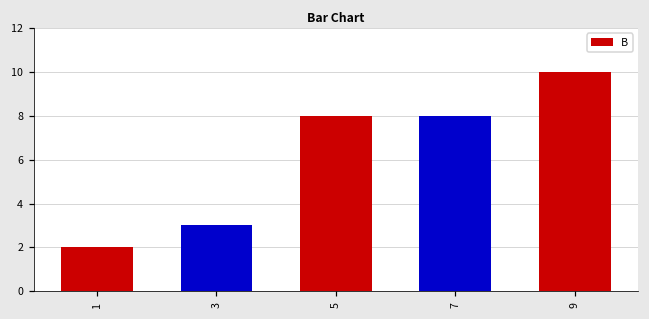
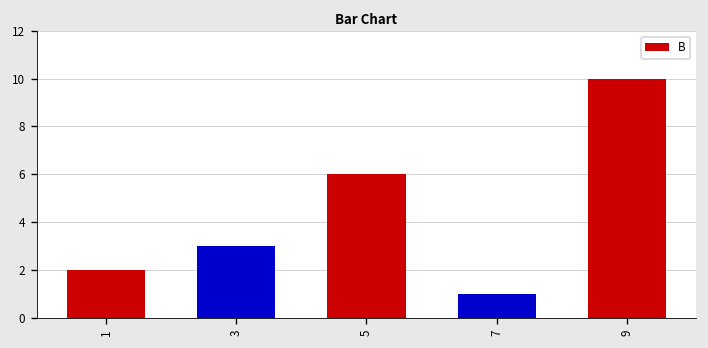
5: 8 -> 6
7: 8 -> 1
